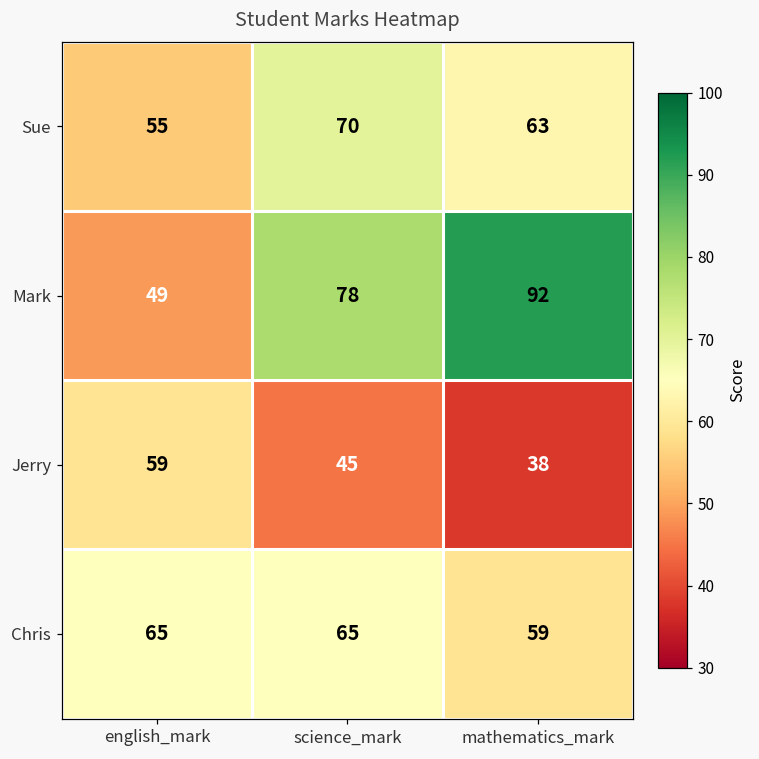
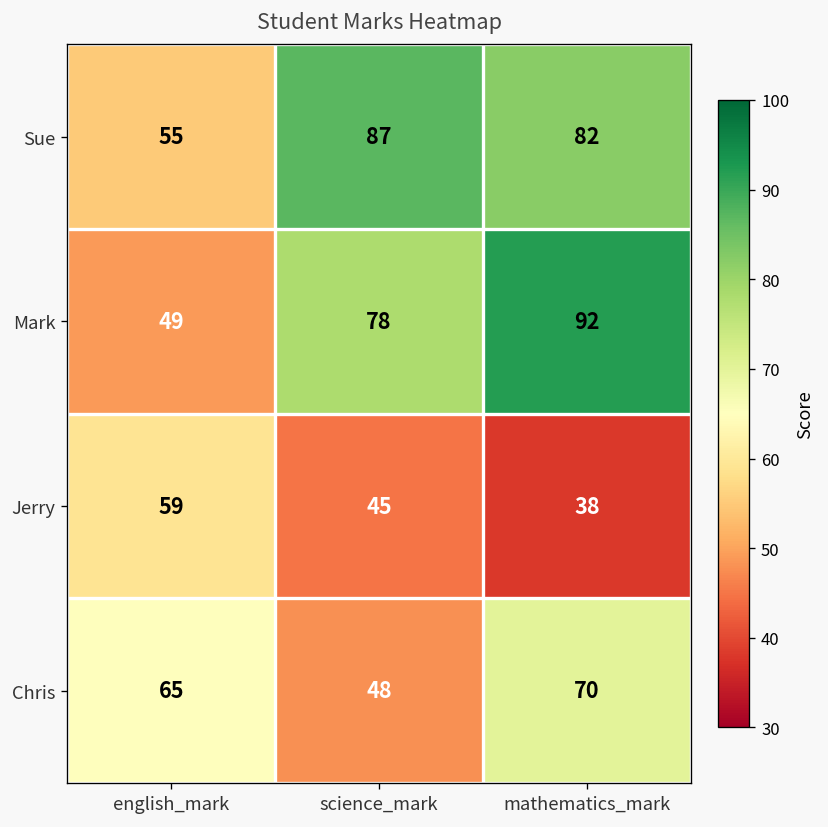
Sue, science_mark: 70 -> 87
Sue, mathematics_mark: 63 -> 82
Chris, science_mark: 65 -> 48
Chris, mathematics_mark: 59 -> 70
